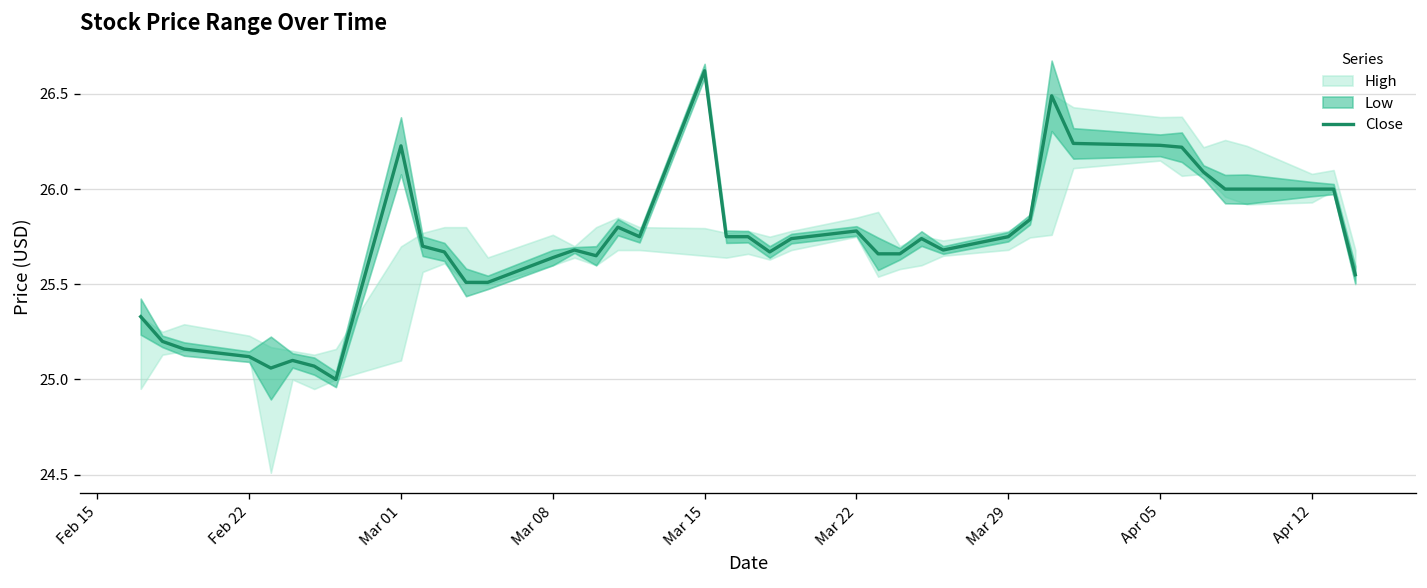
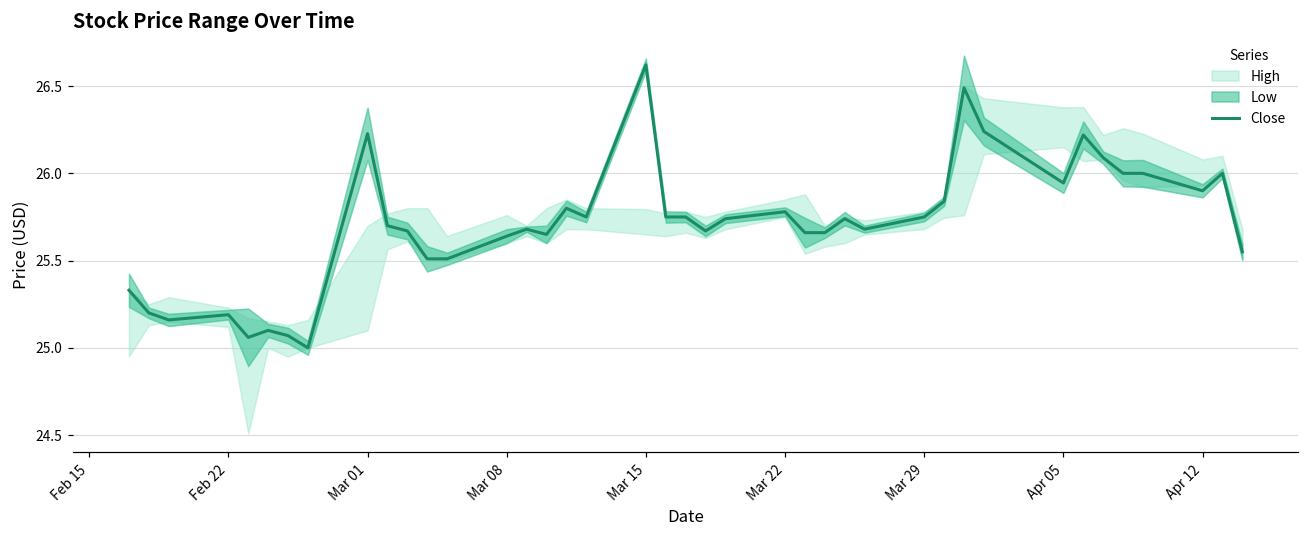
Close, Feb 22: 25.12 -> 25.19
Close, Apr 05: 26.23 -> 25.94
Close, Apr 12: 26.0 -> 25.9
